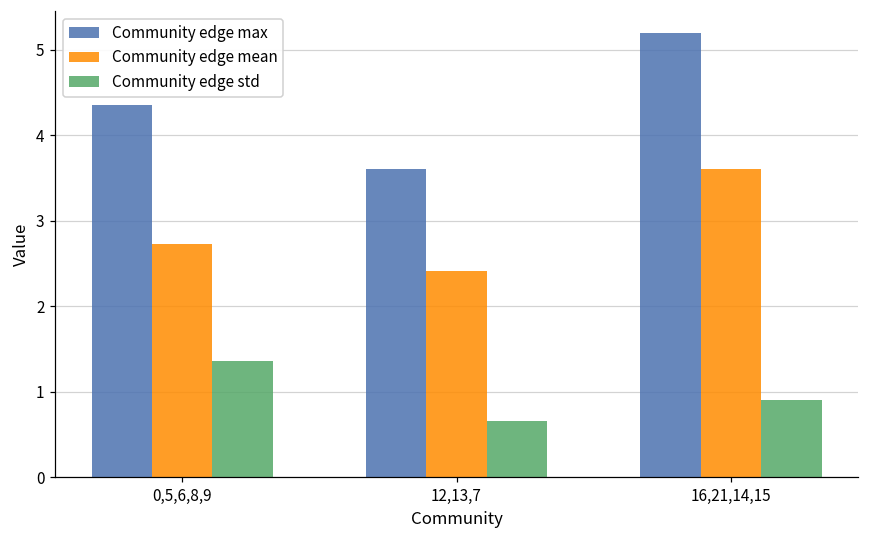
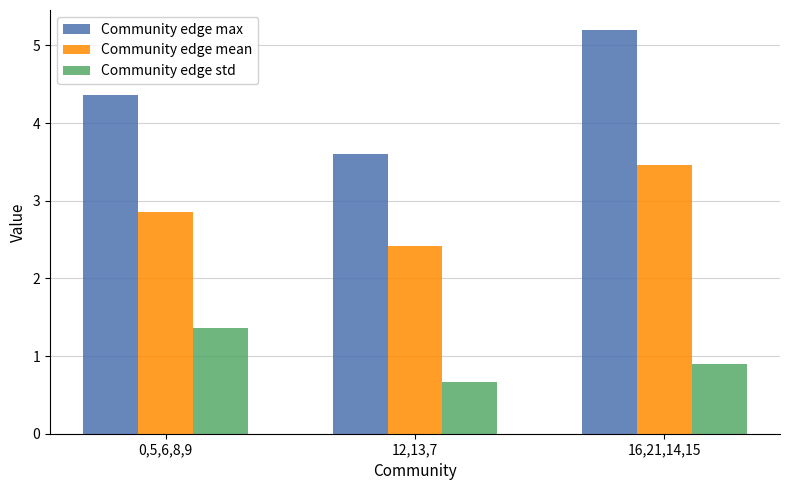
Community edge mean, 0,5,6,8,9: 2.7 -> 2.9
Community edge mean, 16,21,14,15: 3.6 -> 3.5
